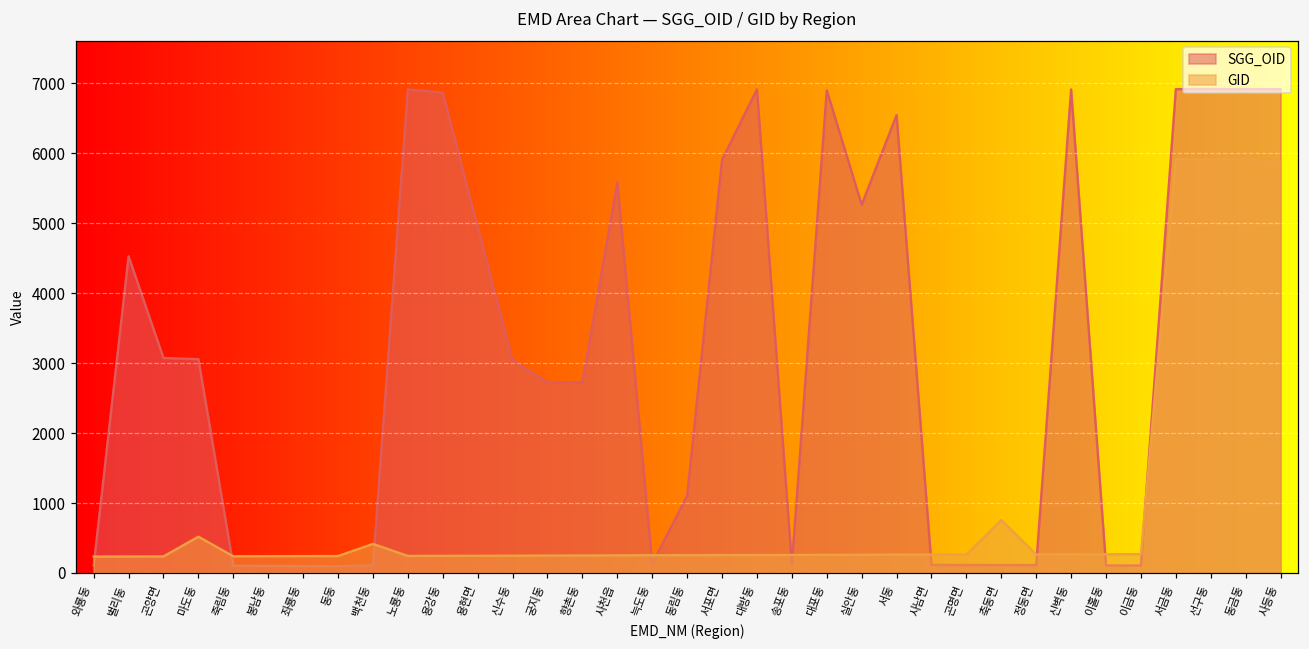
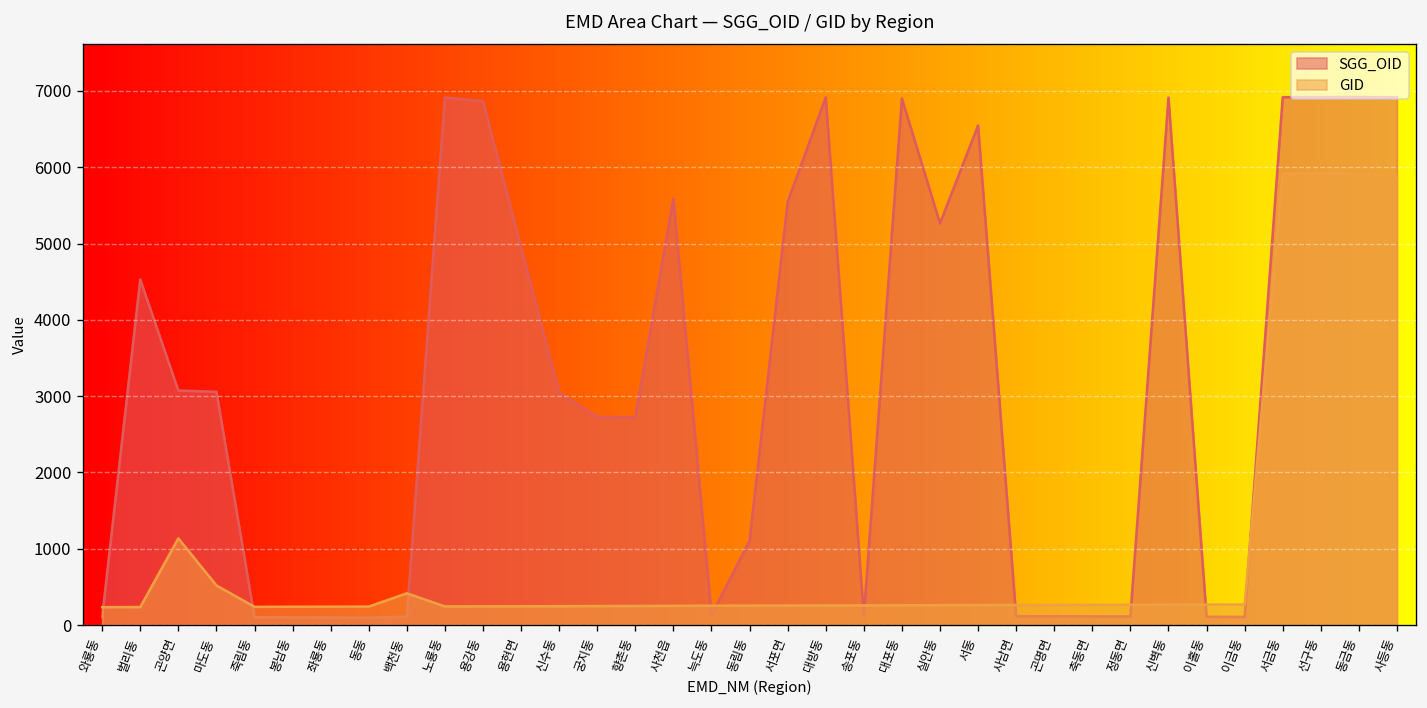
GID, 곤양면: 200 -> 1100
SGG_OID, 서포면: 5900 -> 5500
GID, 축동면: 800 -> 300
